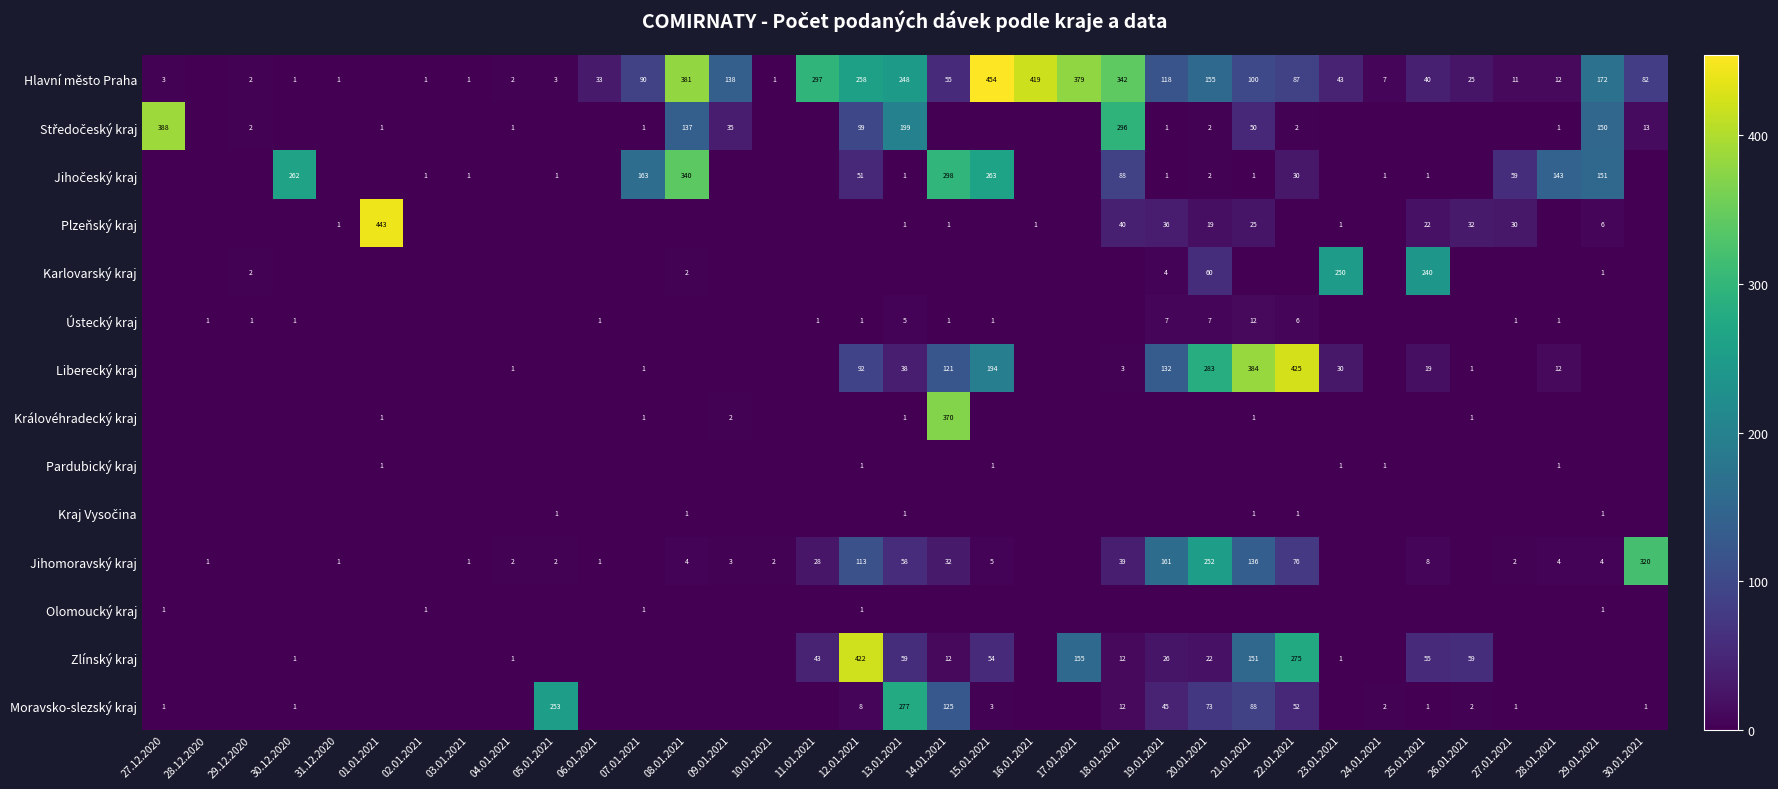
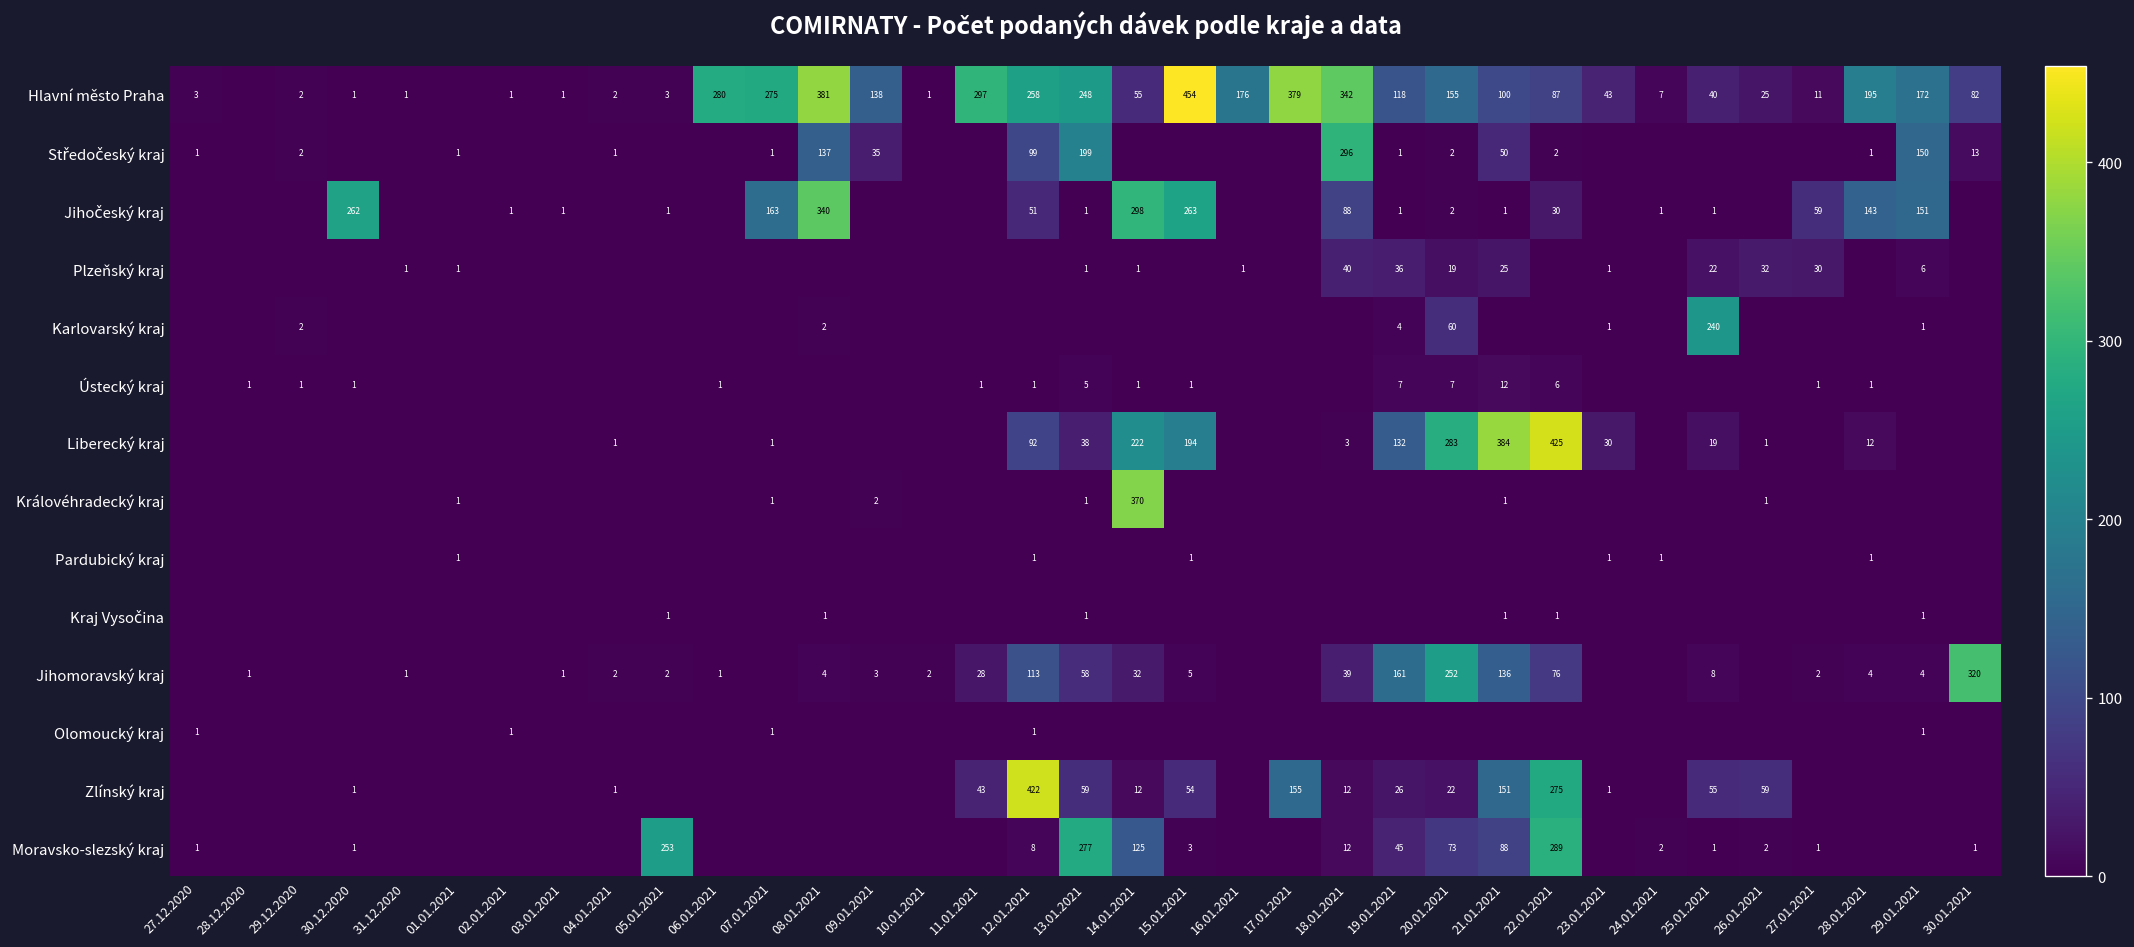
Hlavní město Praha, 06.01.2021: 33 -> 280
Hlavní město Praha, 07.01.2021: 90 -> 275
Hlavní město Praha, 16.01.2021: 419 -> 176
Hlavní město Praha, 28.01.2021: 12 -> 195
Středočeský kraj, 27.12.2020: 388 -> 1
Plzeňský kraj, 01.01.2021: 443 -> 1
Karlovarský kraj, 23.01.2021: 250 -> 1
Liberecký kraj, 14.01.2021: 121 -> 222
Moravsko-slezský kraj, 22.01.2021: 52 -> 289
